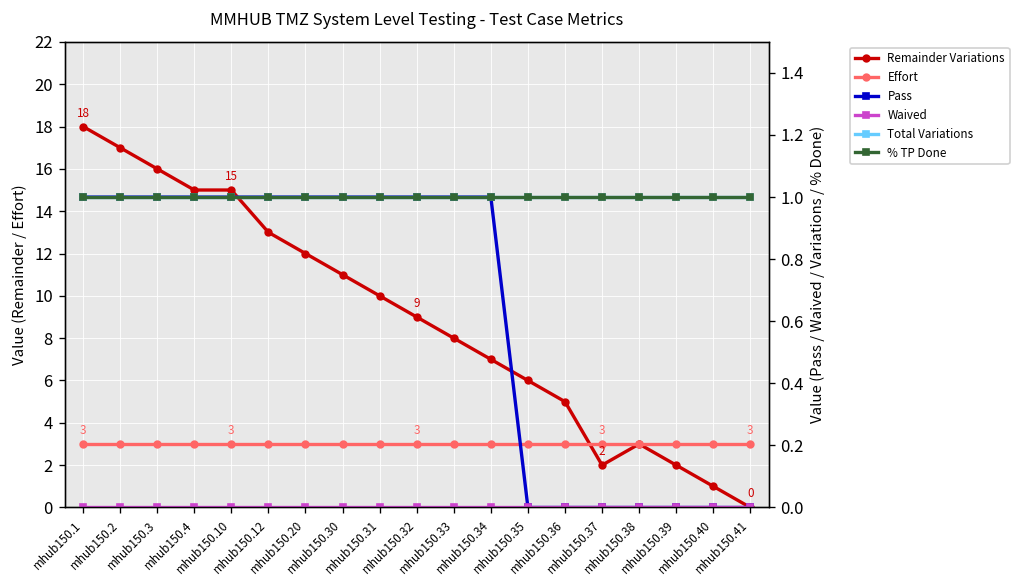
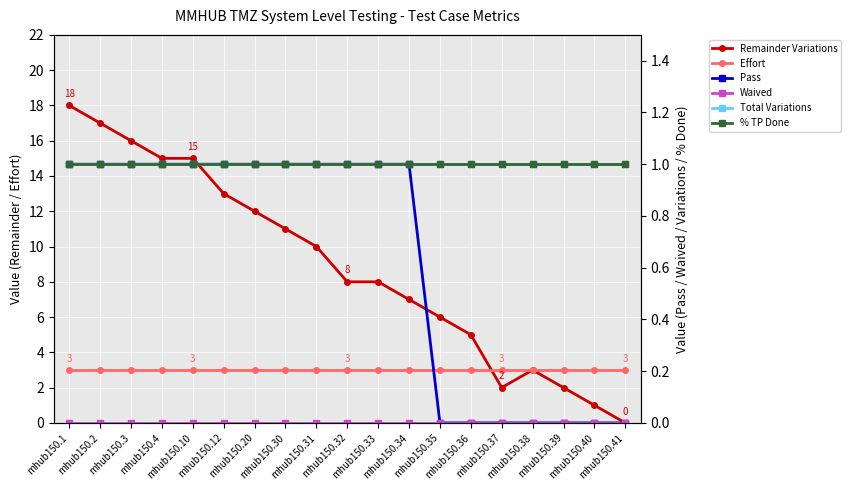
Remainder Variations, mhub150.32: 9 -> 8
